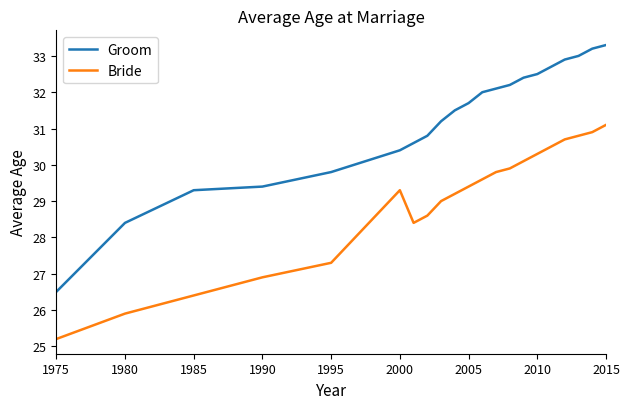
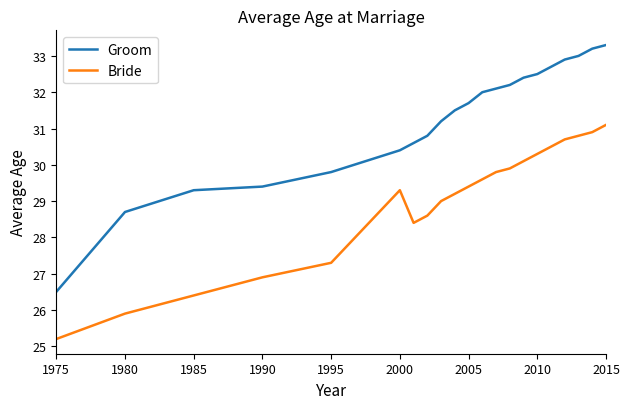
Groom, 1980: 28.4 -> 28.7
